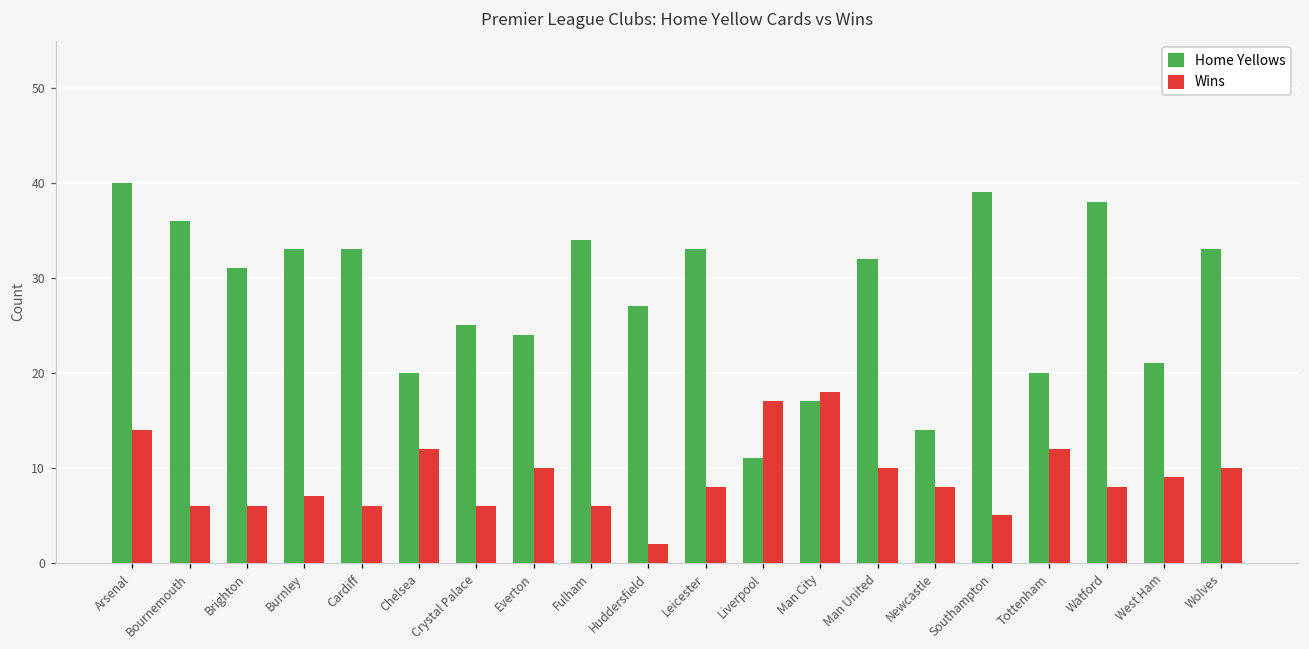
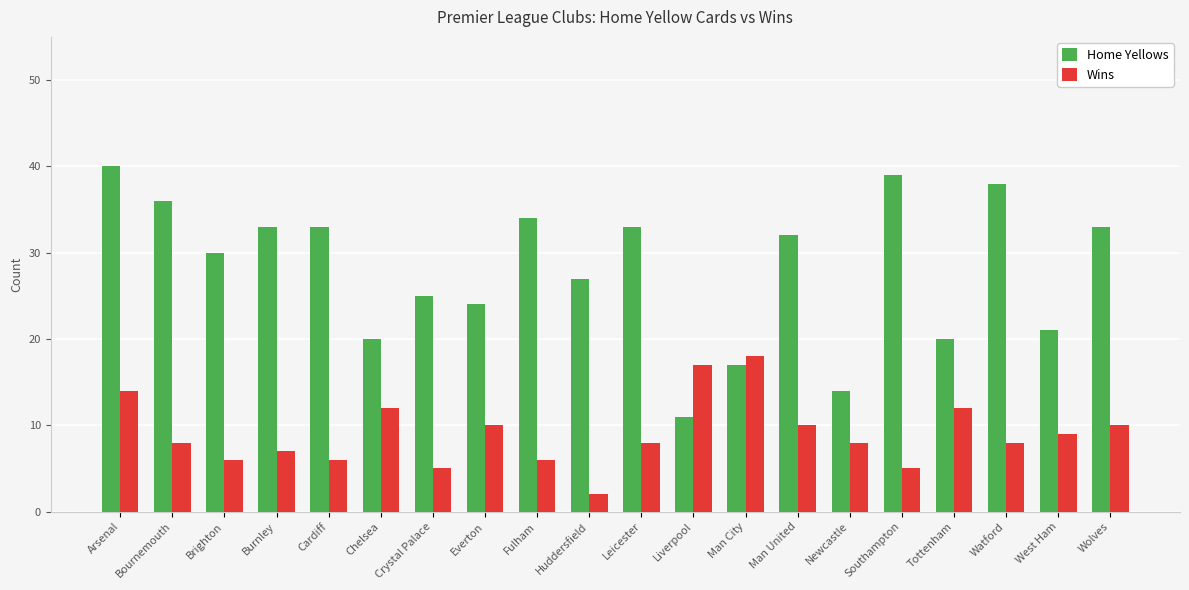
Wins, Bournemouth: 6 -> 8
Home Yellows, Brighton: 31 -> 30
Wins, Crystal Palace: 6 -> 5
